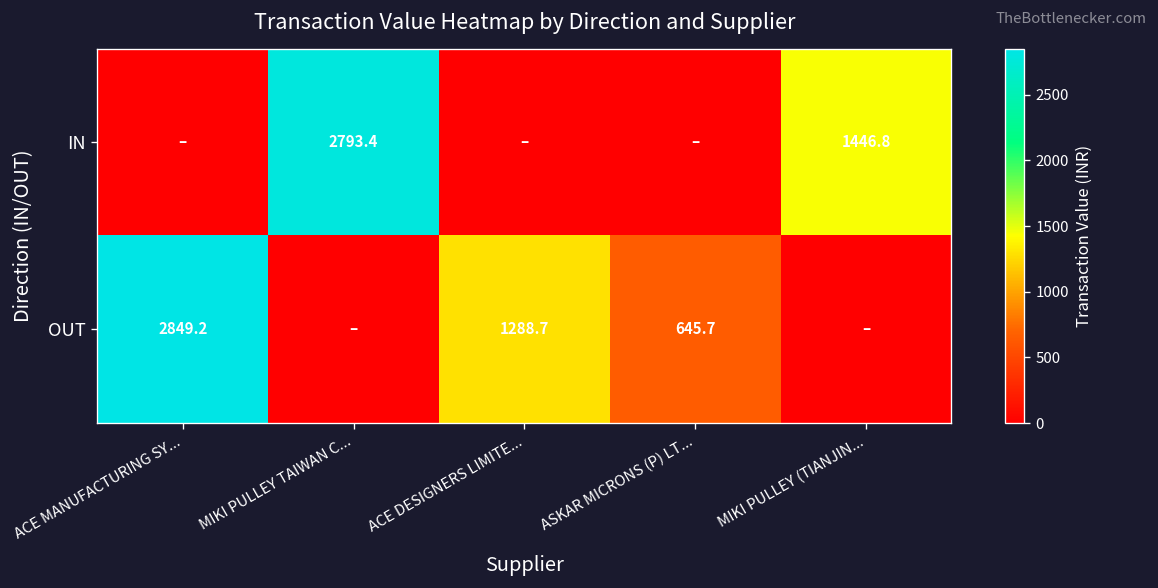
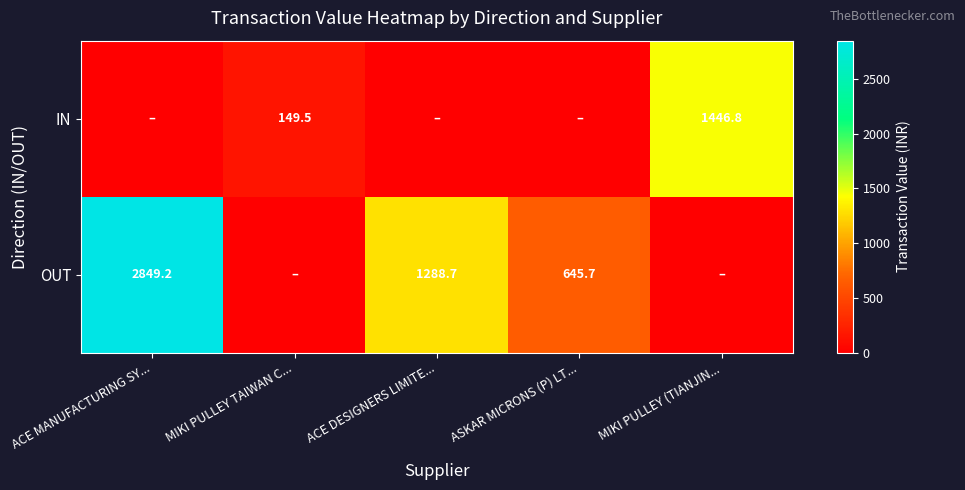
IN, MIKI PULLEY TAIWAN C...: 2793.4 -> 149.5
